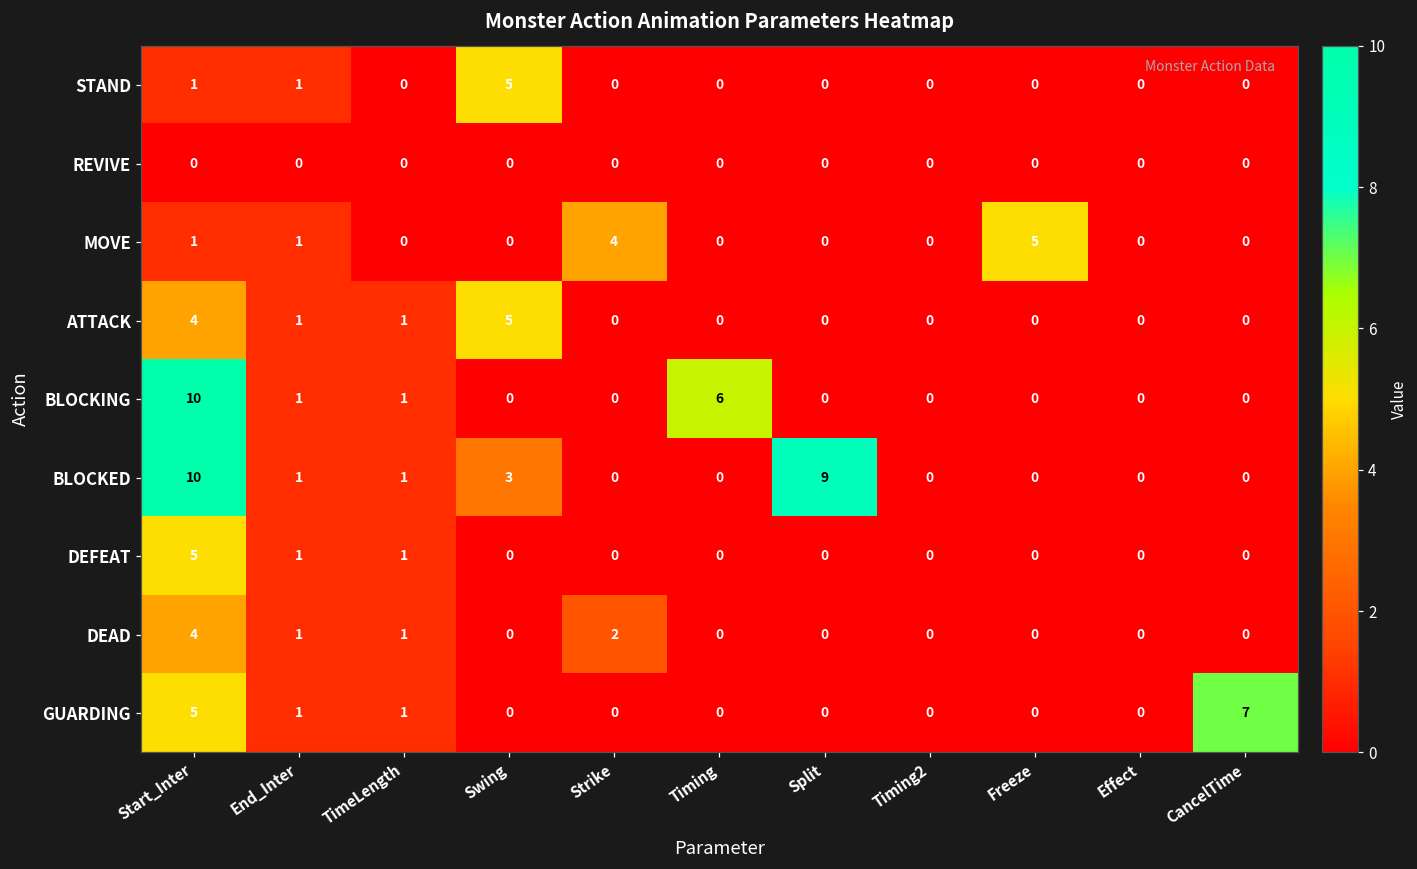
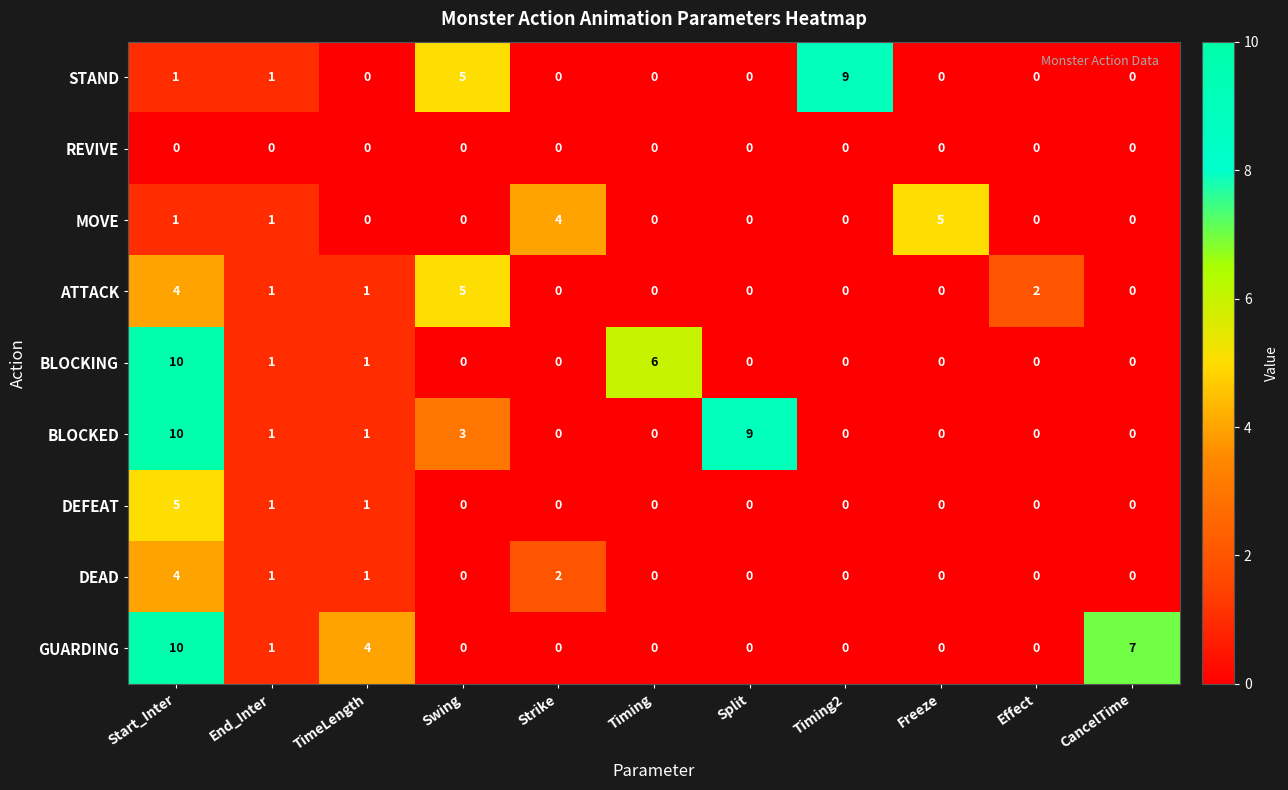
STAND, Timing2: 0 -> 9
ATTACK, Effect: 0 -> 2
GUARDING, Start_Inter: 5 -> 10
GUARDING, TimeLength: 1 -> 4
